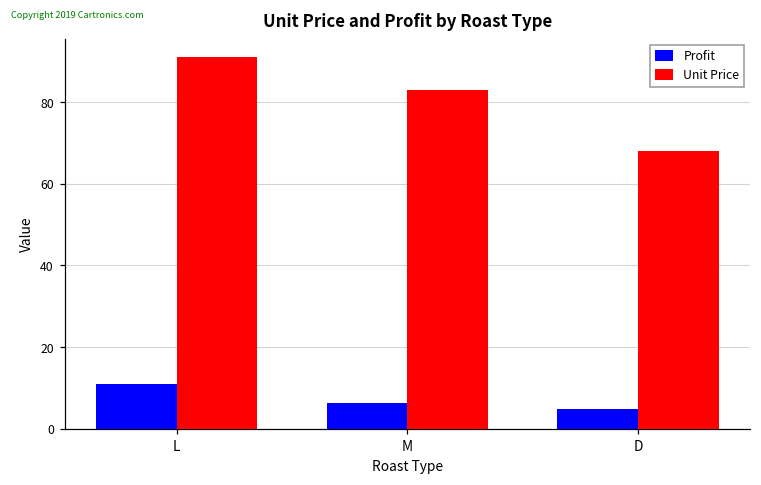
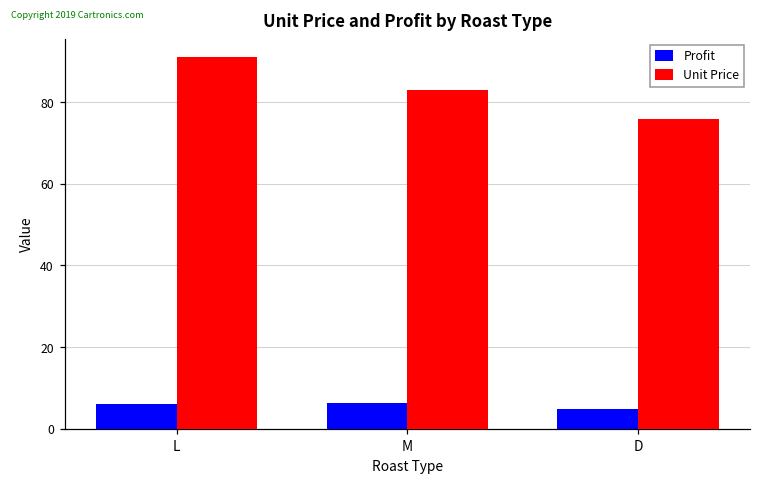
Profit, L: 11 -> 6
Unit Price, D: 68 -> 76
